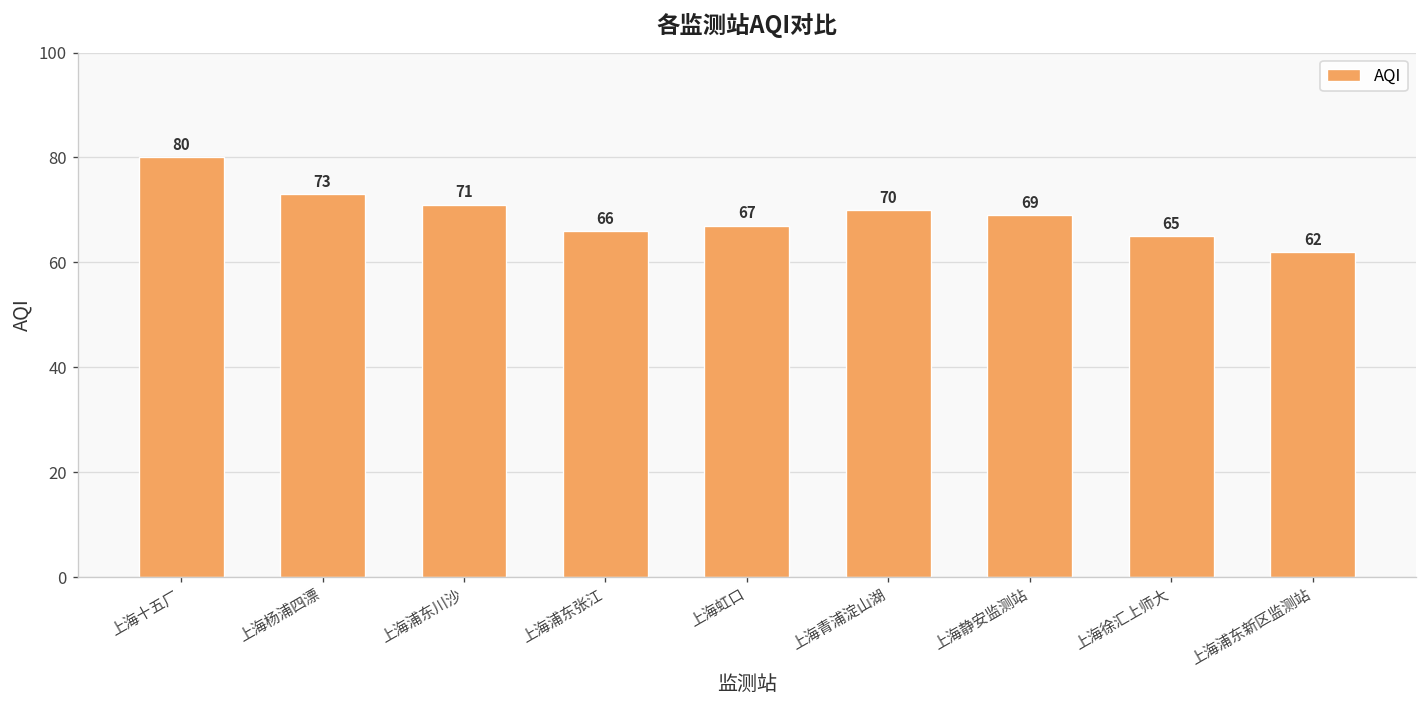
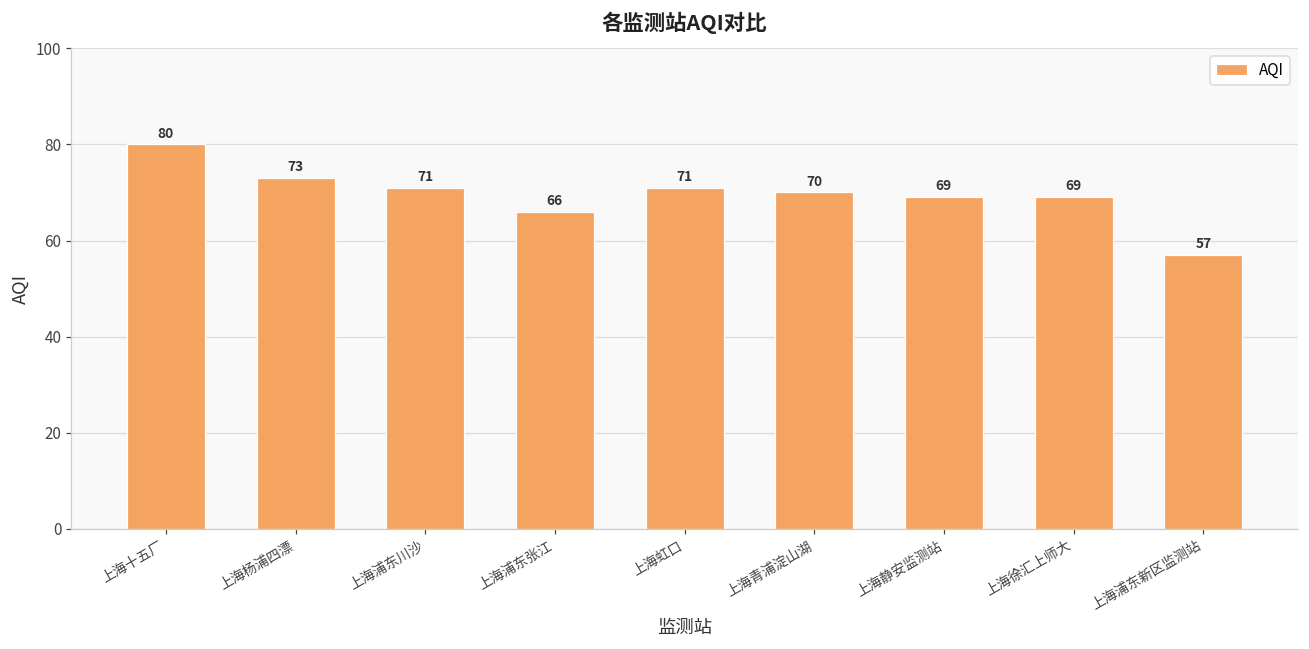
上海虹口: 67 -> 71
上海徐汇上师大: 65 -> 69
上海浦东新区监测站: 62 -> 57
